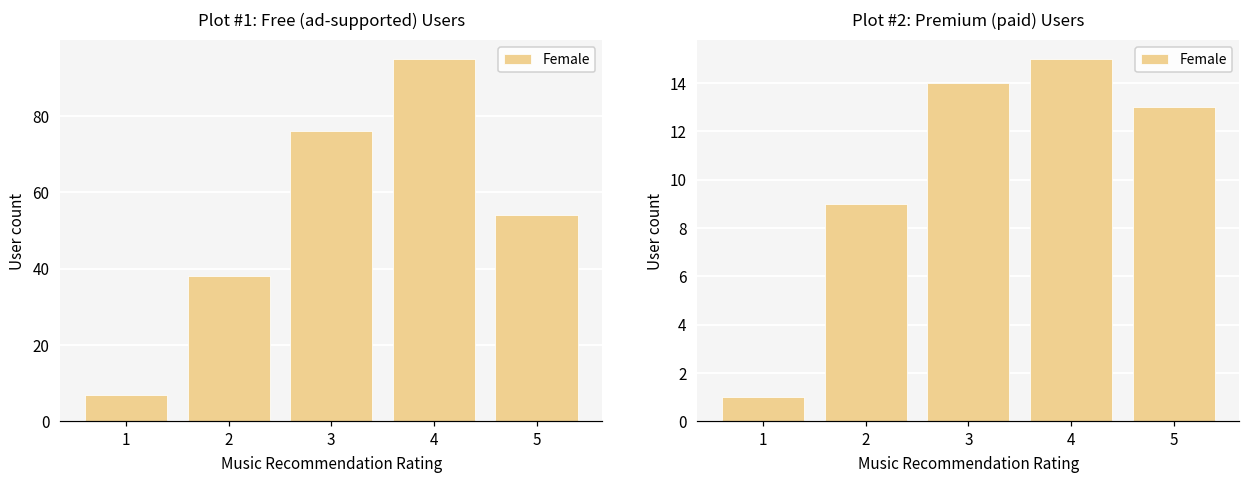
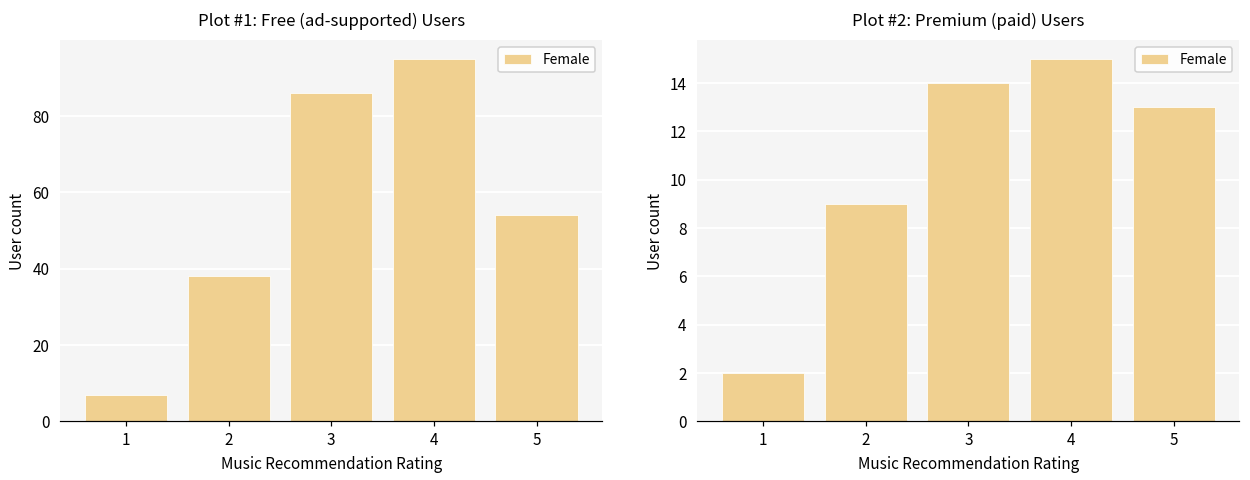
Plot #1: Free (ad-supported) Users, 3: 76 -> 86
Plot #2: Premium (paid) Users, 1: 1 -> 2
